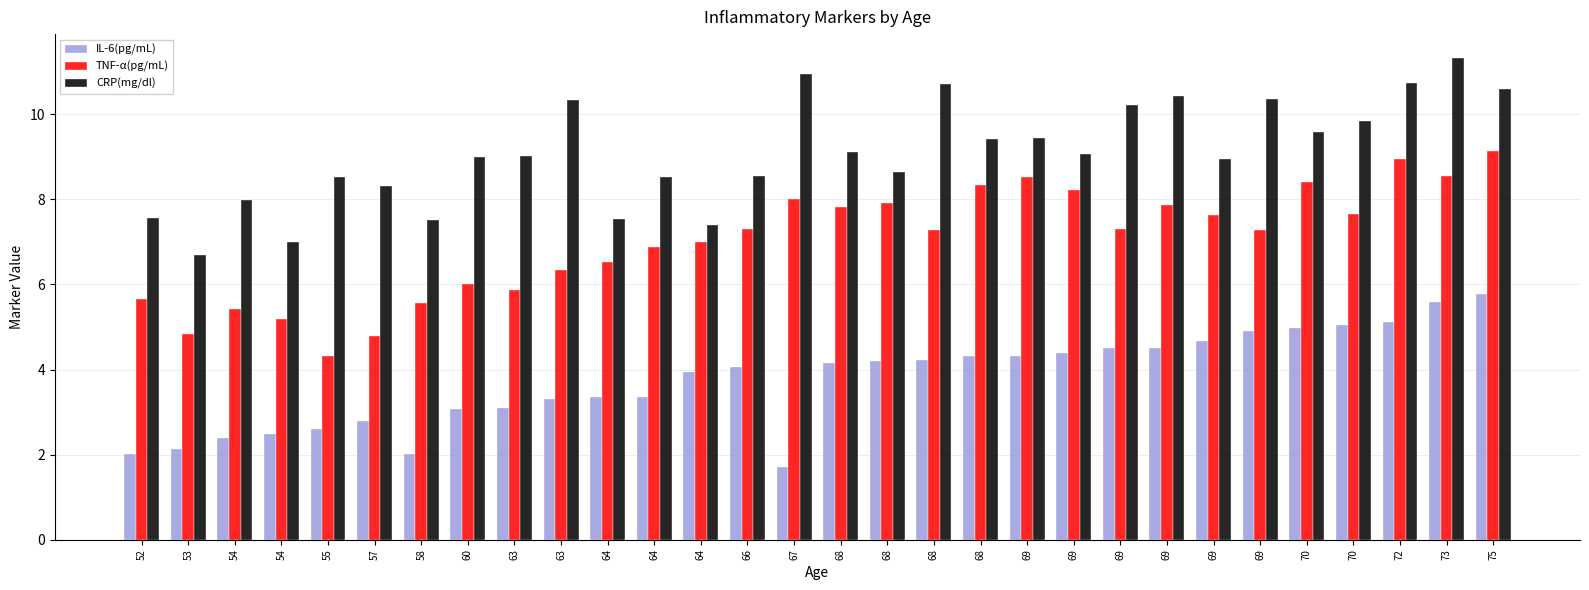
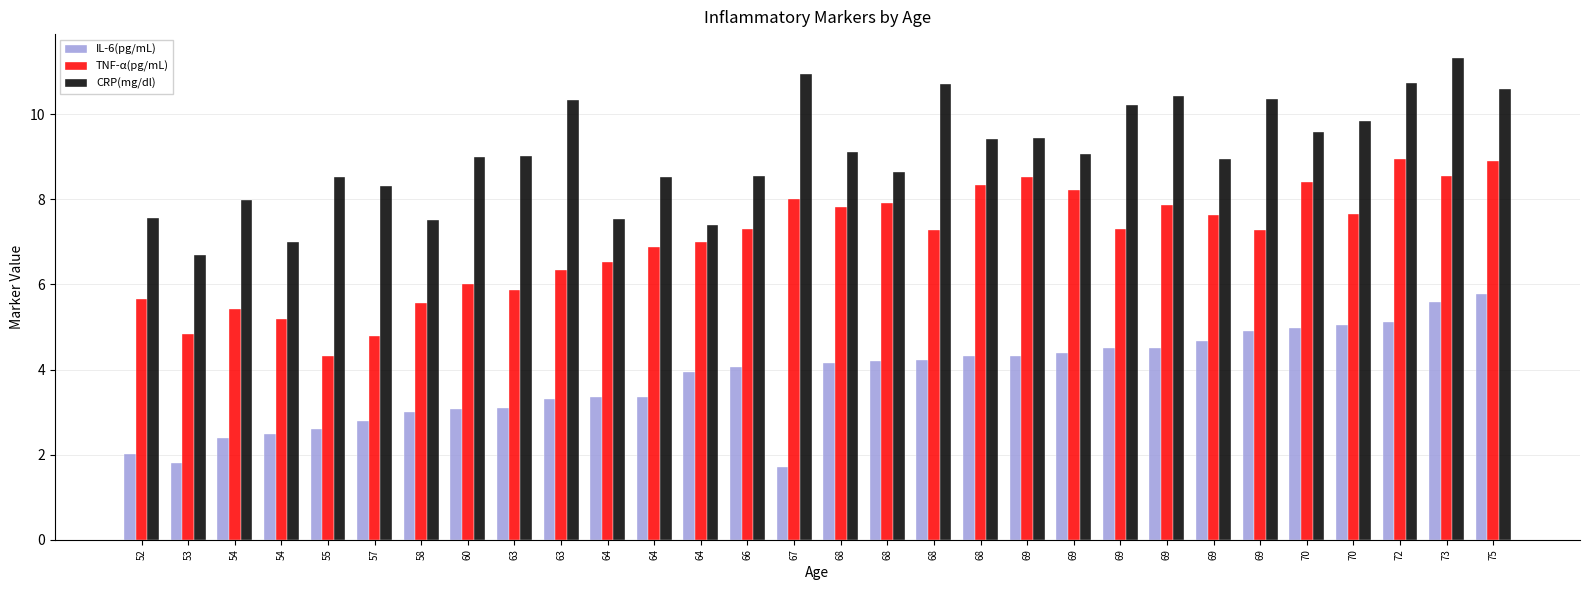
IL-6(pg/mL), 53: 2.1 -> 1.8
IL-6(pg/mL), 58: 2.0 -> 3.0
TNF-α(pg/mL), 75: 9.1 -> 8.9
